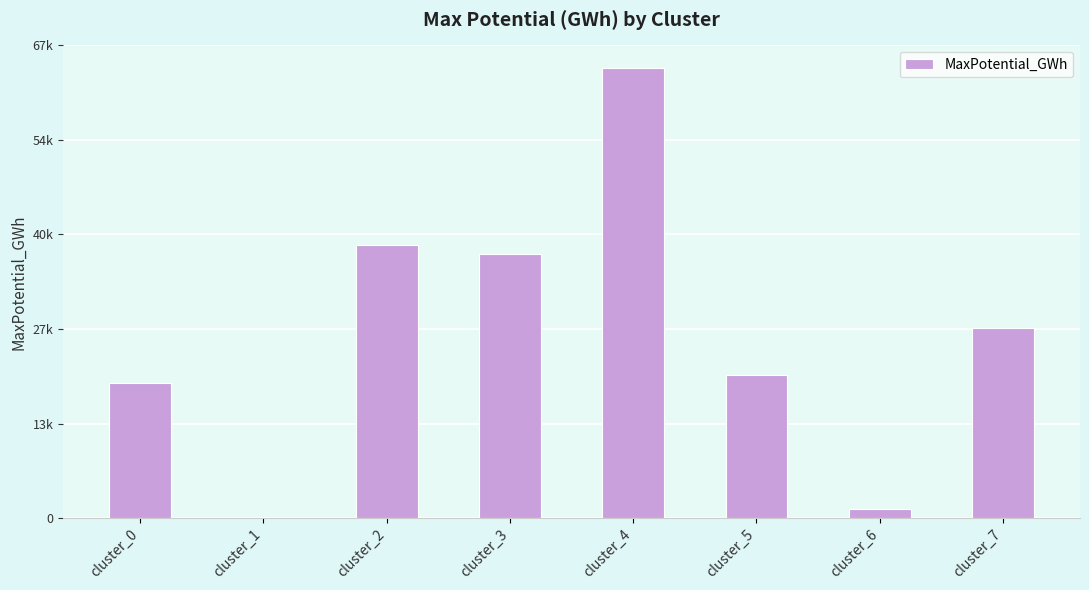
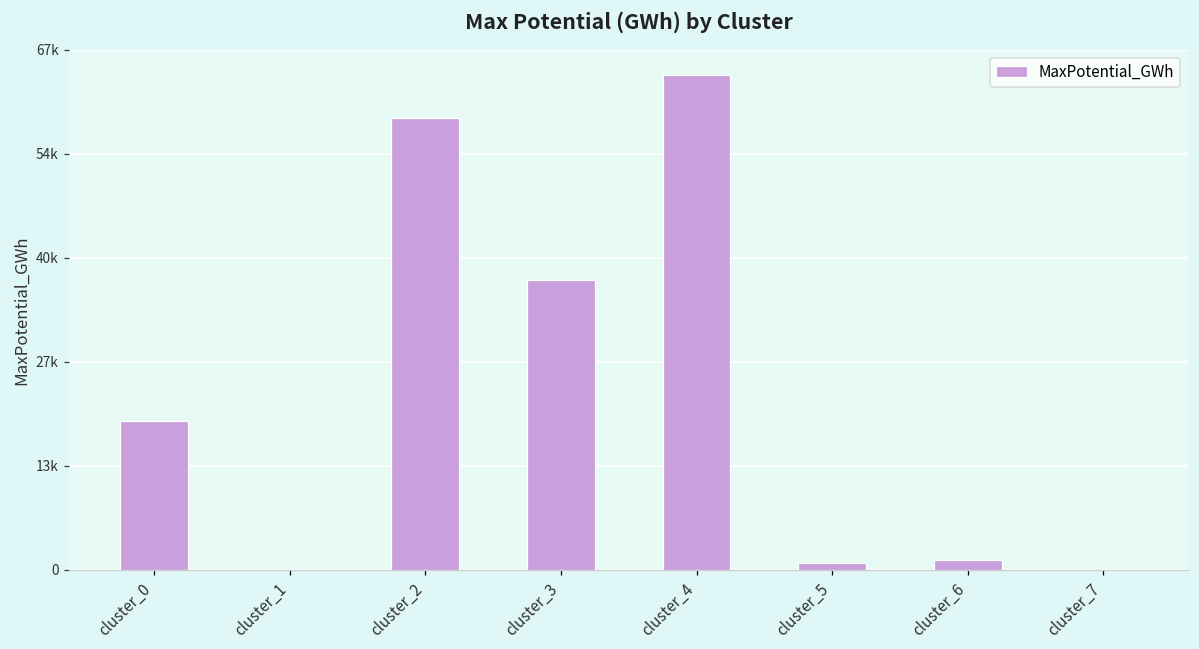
cluster_2: 39000 -> 58000
cluster_5: 20000 -> 1000
cluster_7: 27000 -> 0
